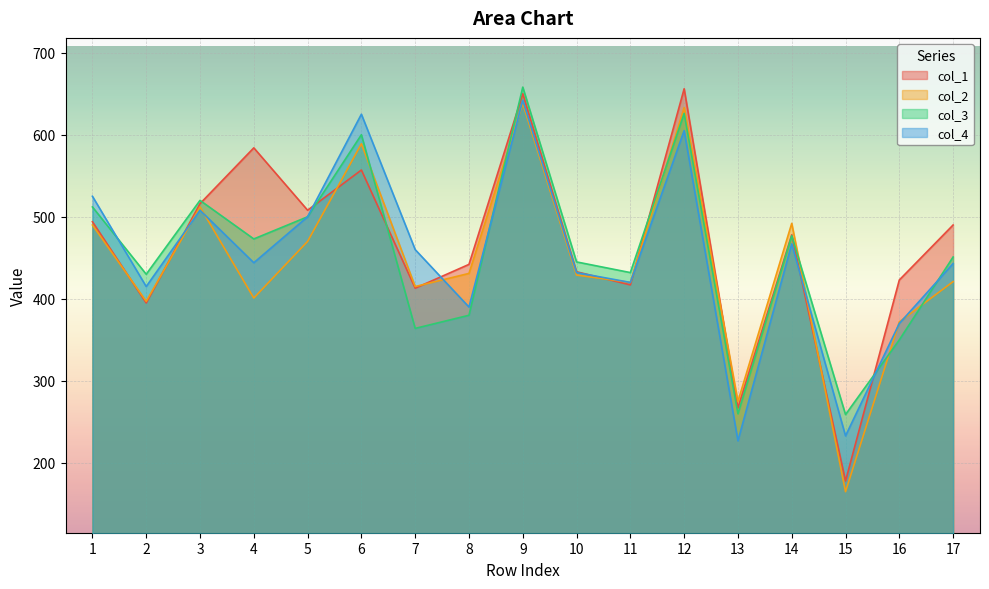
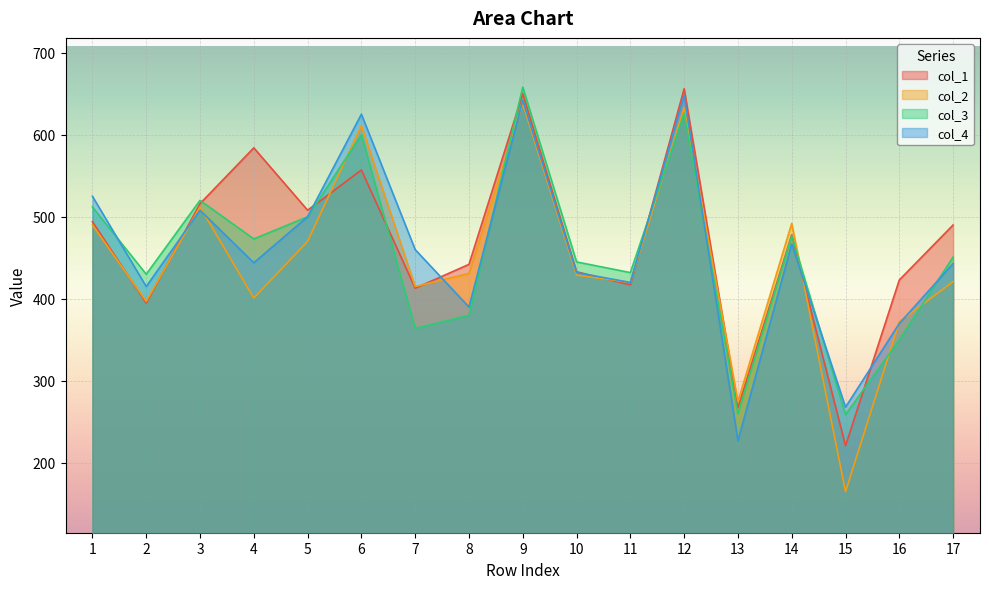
col_2, 6: 590 -> 610
col_4, 12: 610 -> 650
col_1, 15: 180 -> 220
col_4, 15: 230 -> 270
